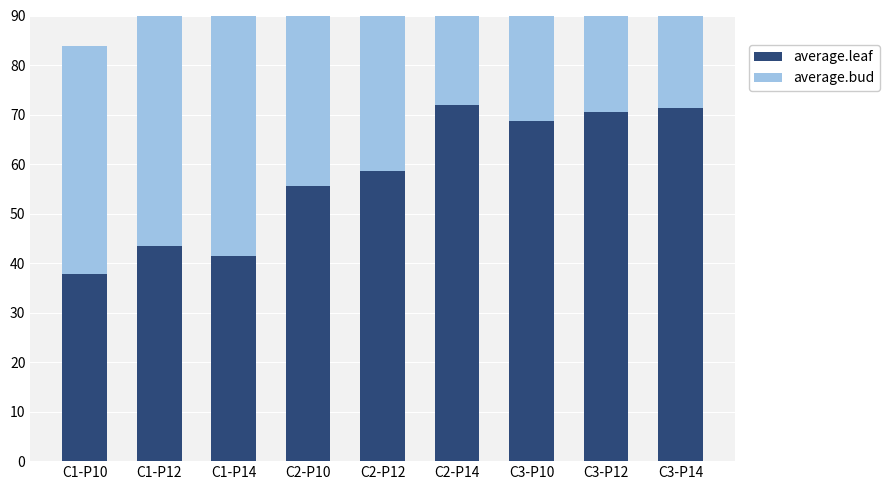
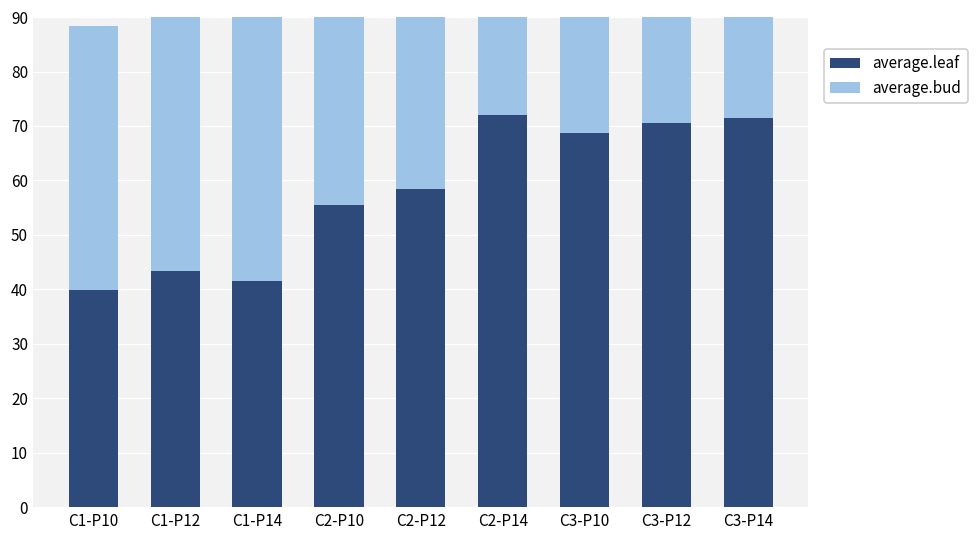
average.leaf, C1-P10: 38 -> 40
average.bud, C1-P10: 46 -> 48
